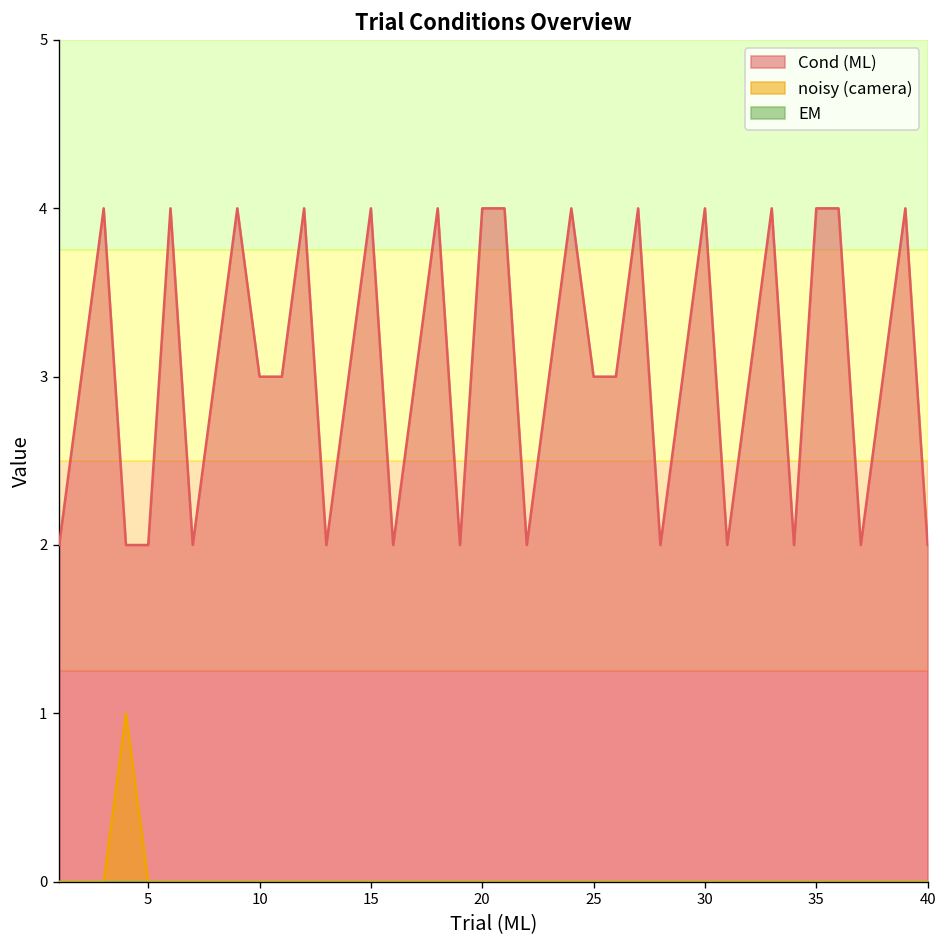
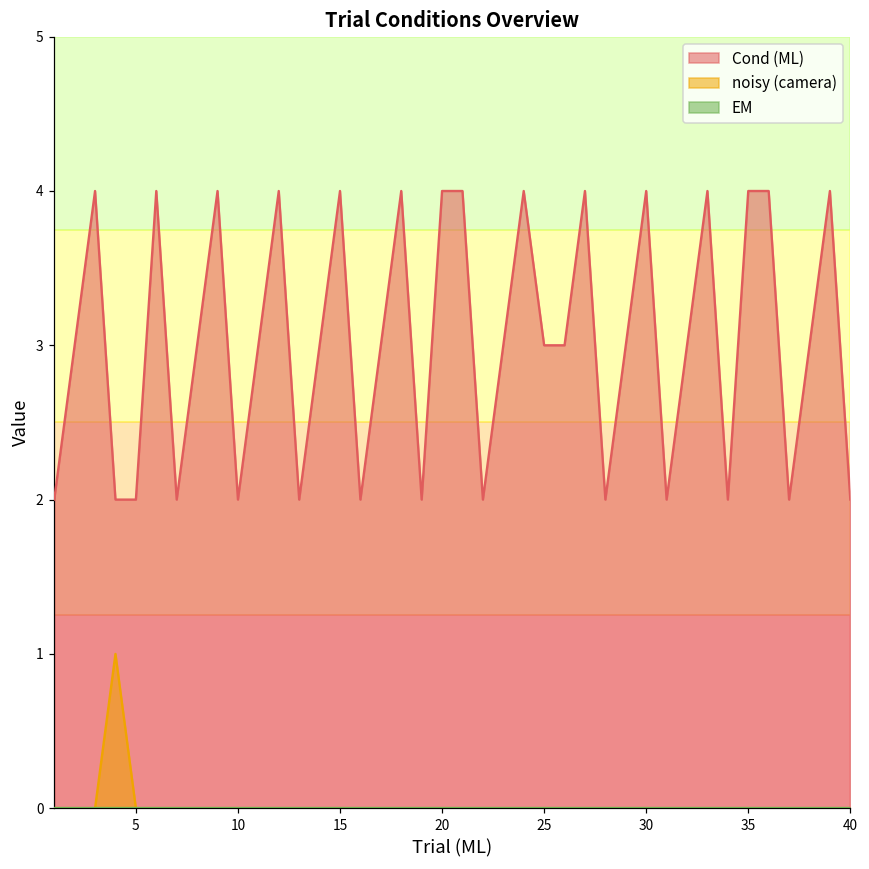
Cond (ML), 10: 3 -> 2
